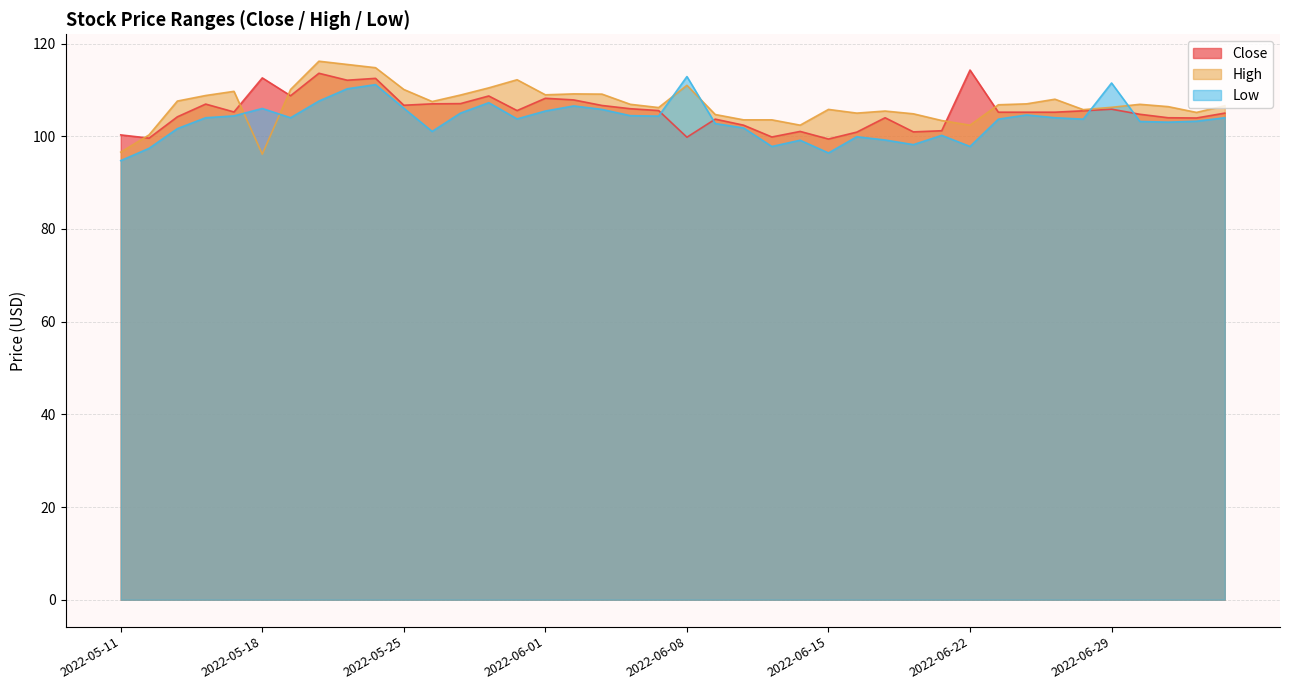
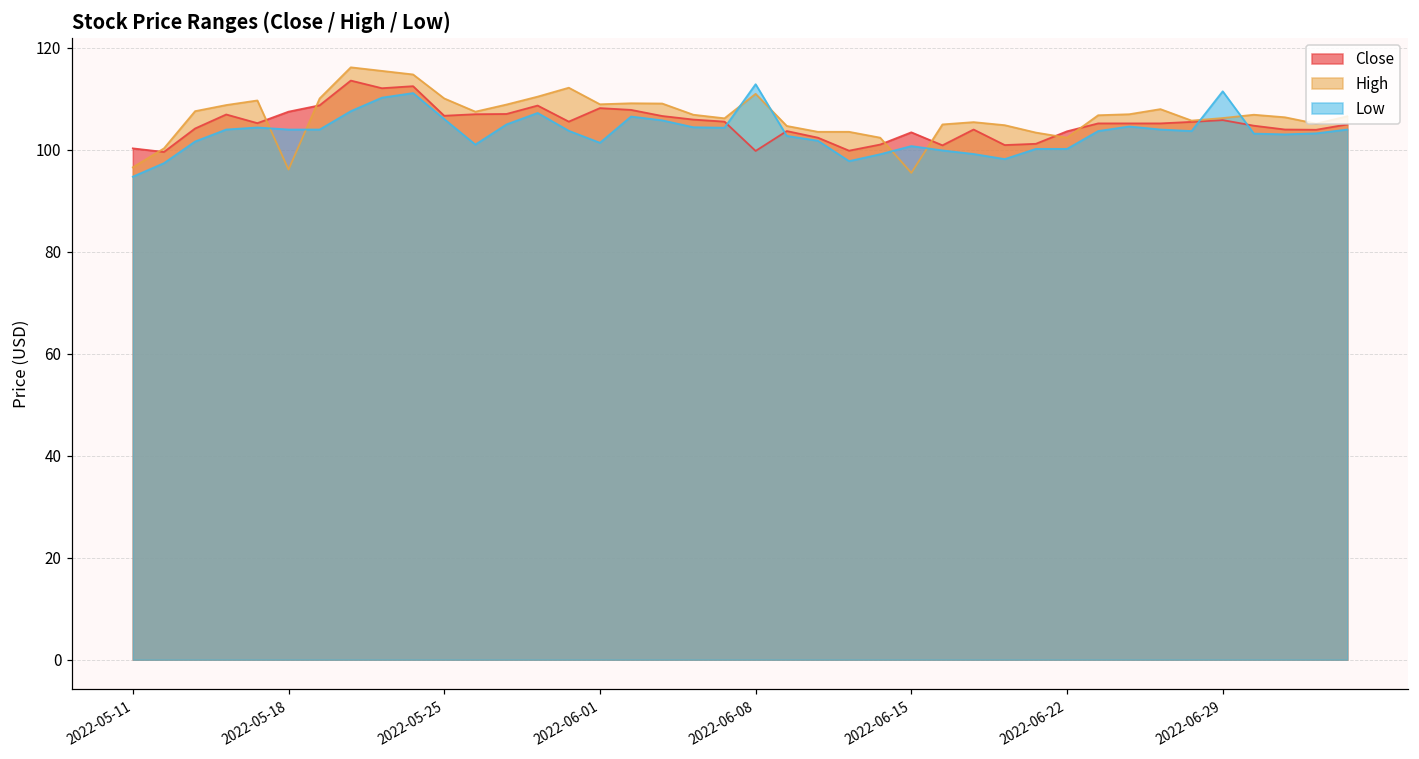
Close, 2022-05-18: 113 -> 108
Low, 2022-05-18: 106 -> 104
Low, 2022-06-01: 105 -> 101
Close, 2022-06-15: 99 -> 103
High, 2022-06-15: 106 -> 96
Low, 2022-06-15: 96 -> 101
Close, 2022-06-22: 114 -> 104
Low, 2022-06-22: 98 -> 100
